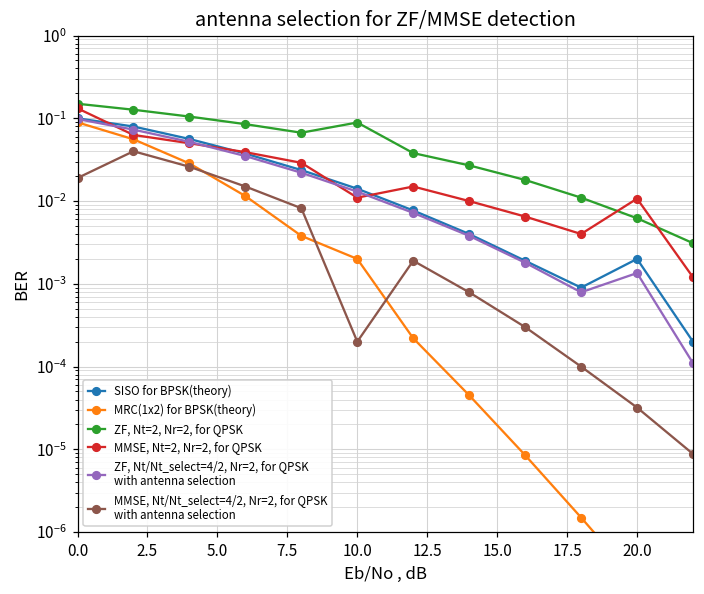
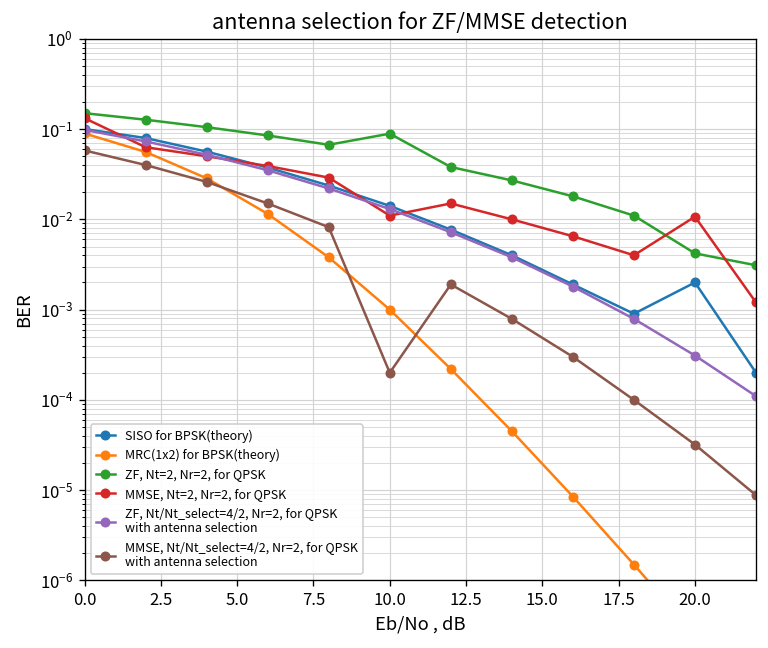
MMSE, Nt/Nt_select=4/2, Nr=2, for QPSK with antenna selection, 0.0: 0.019 -> 0.06
MRC(1x2) for BPSK(theory), 10.0: 0.002 -> 0.001
ZF, Nt=2, Nr=2, for QPSK, 20.0: 0.006 -> 0.004
ZF, Nt/Nt_select=4/2, Nr=2, for QPSK with antenna selection, 20.0: 0.0014 -> 0.00031
